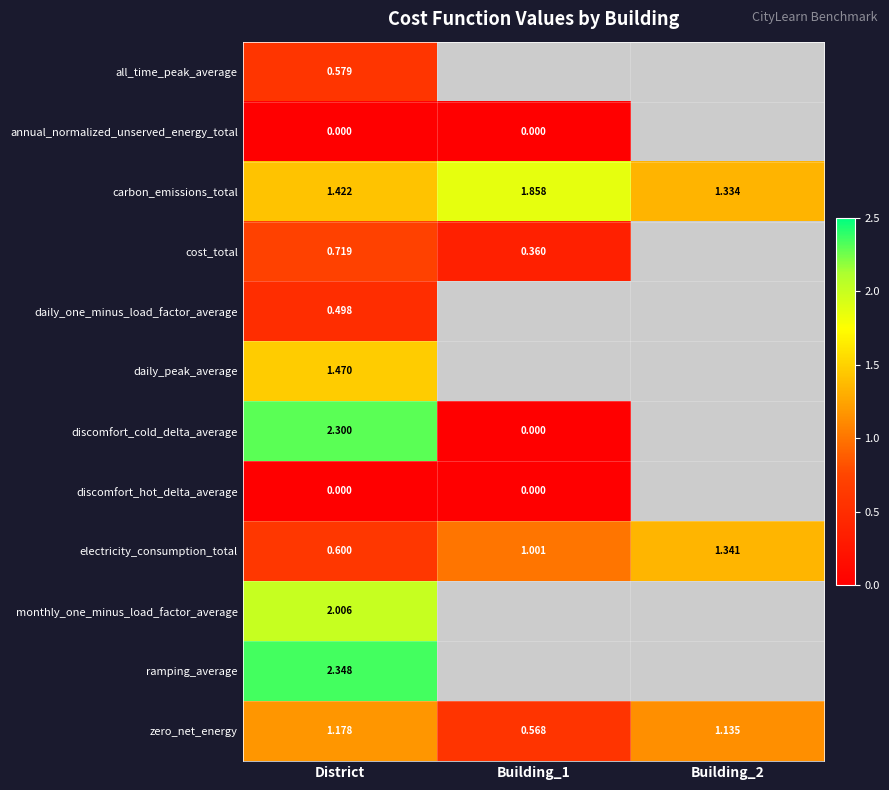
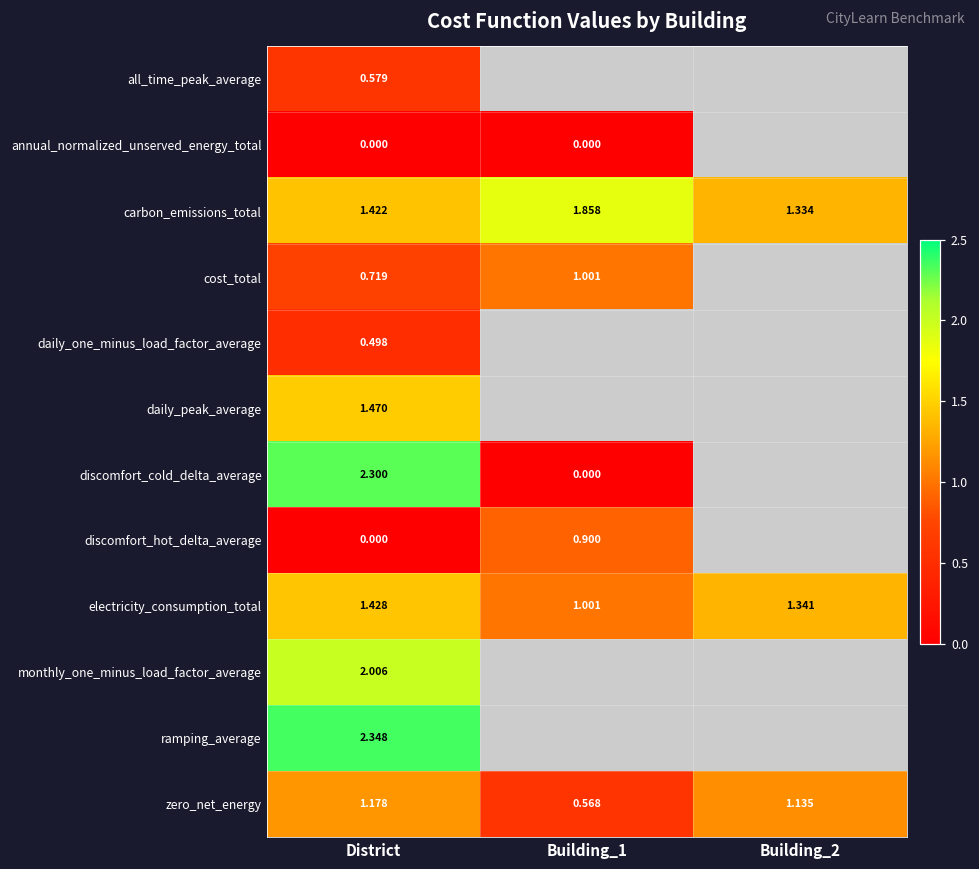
cost_total, Building_1: 0.360 -> 1.001
discomfort_hot_delta_average, Building_1: 0.000 -> 0.900
electricity_consumption_total, District: 0.600 -> 1.428
